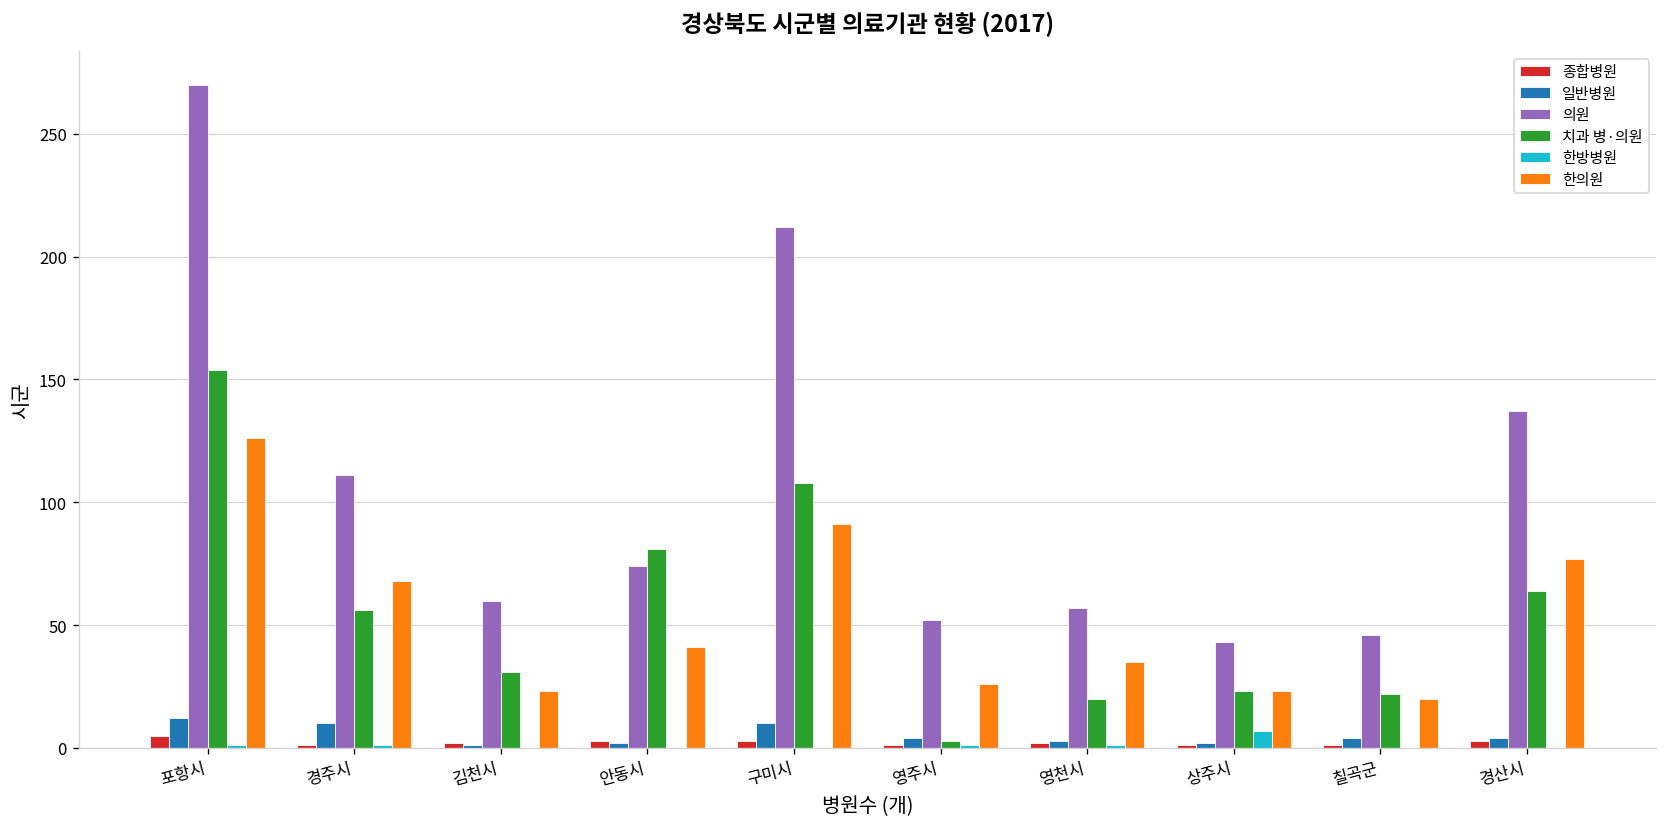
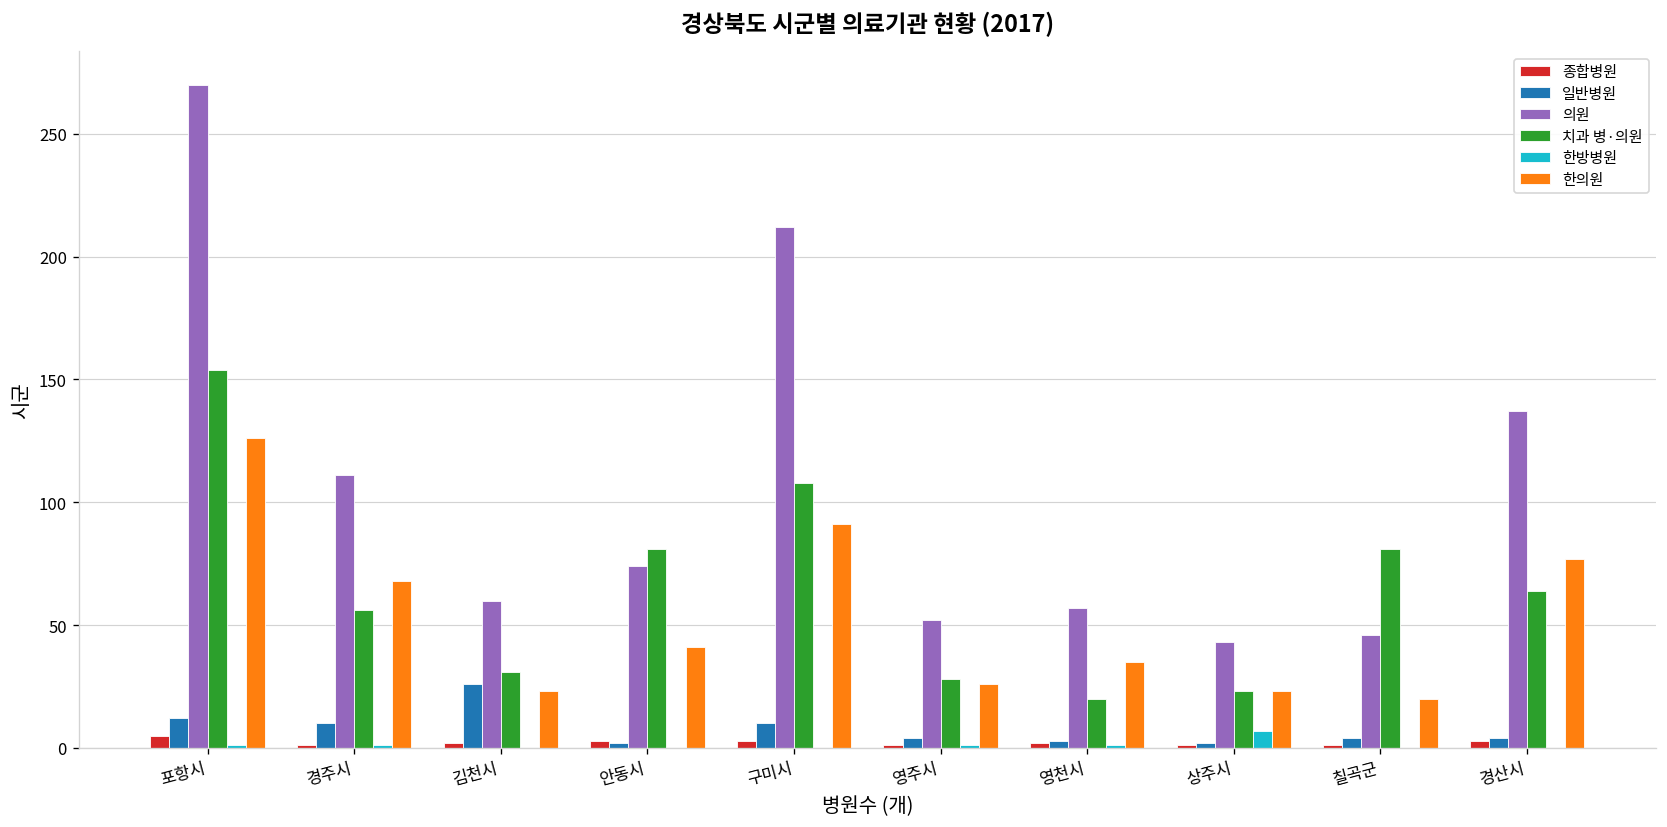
일반병원, 김천시: 1 -> 26
치과 병·의원, 영주시: 3 -> 28
치과 병·의원, 칠곡군: 22 -> 81
